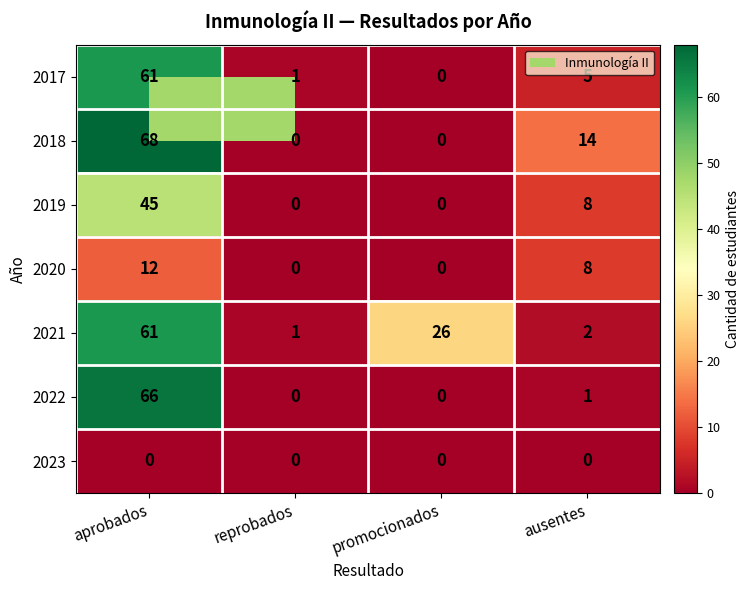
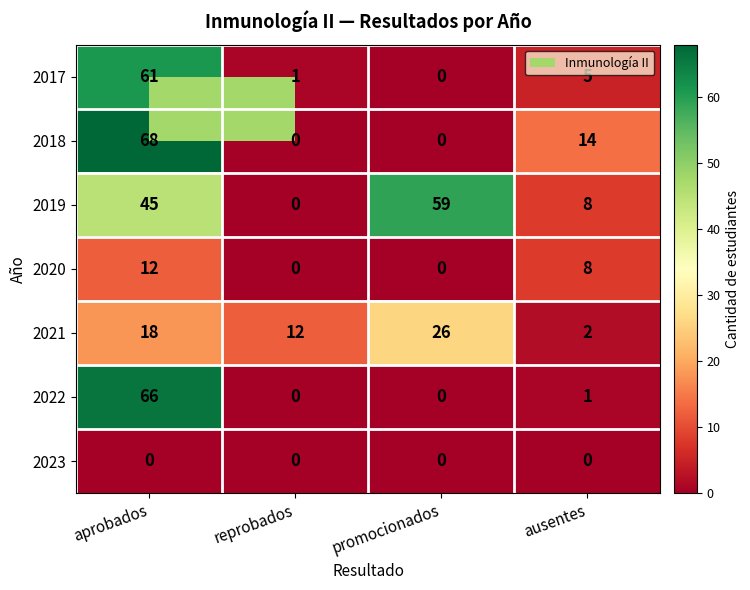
2019, promocionados: 0 -> 59
2021, aprobados: 61 -> 18
2021, reprobados: 1 -> 12
